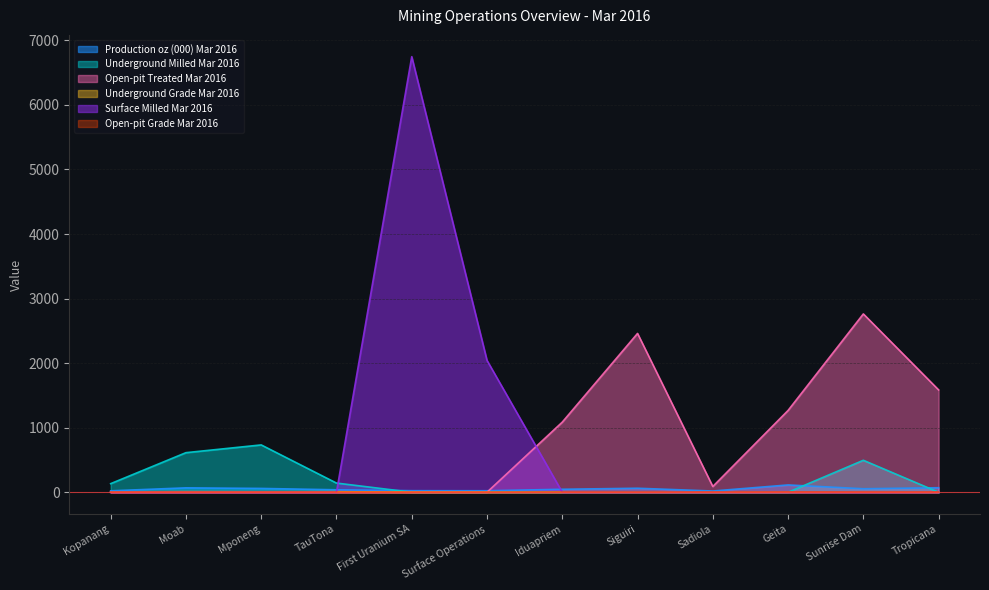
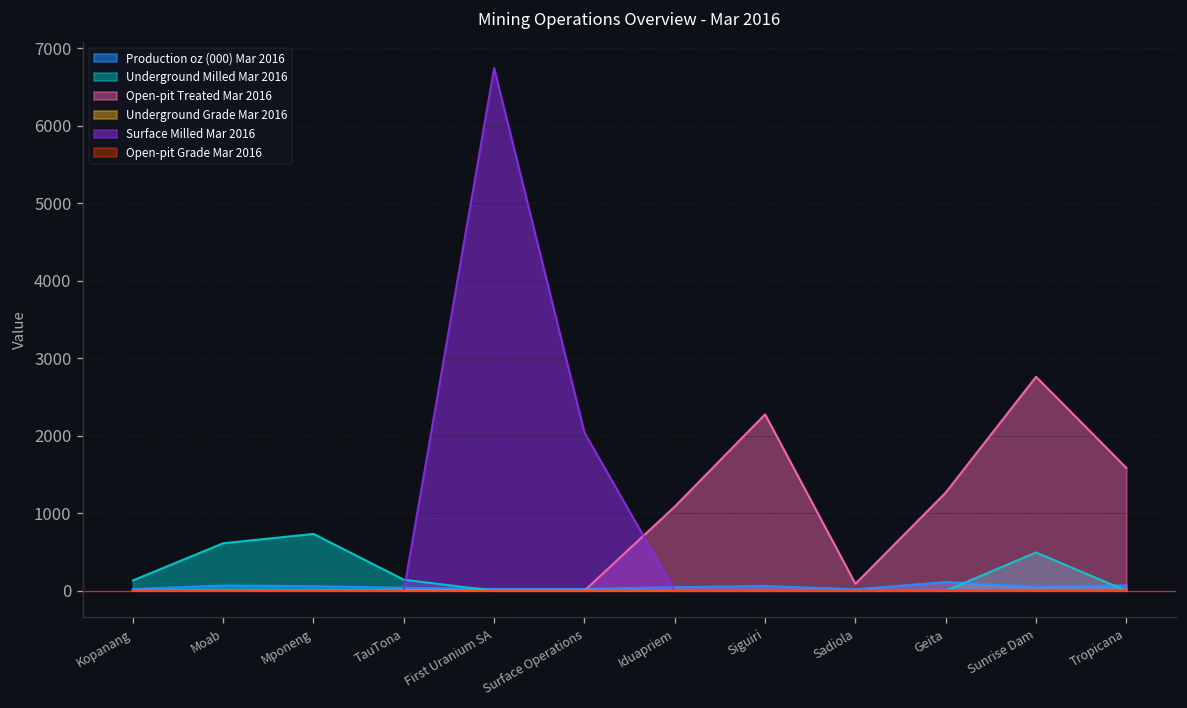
Open-pit Treated Mar 2016, Siguiri: 2500 -> 2300
